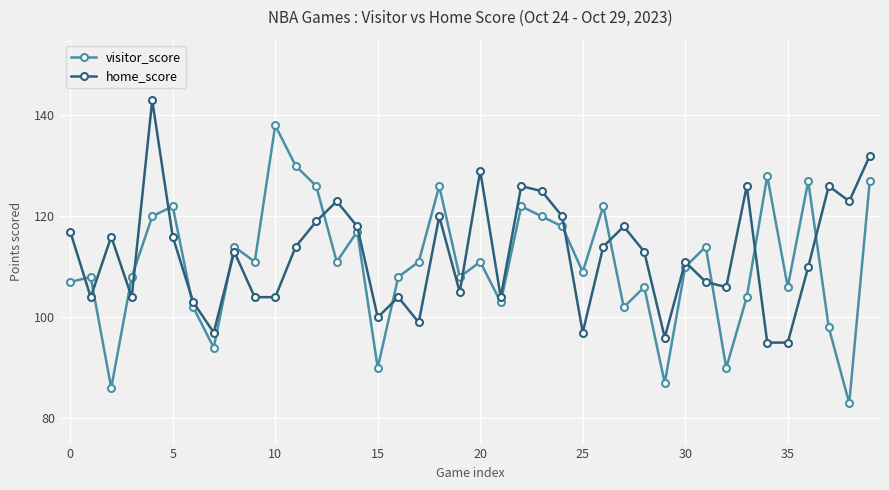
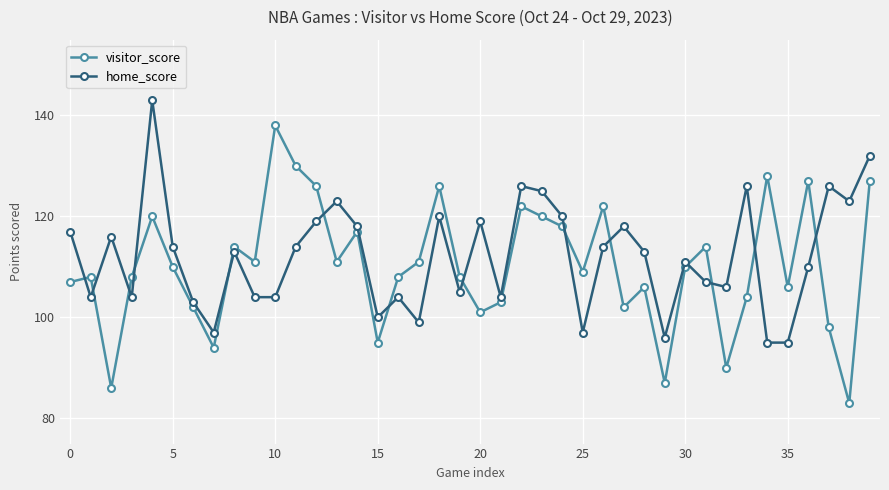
visitor_score, 5: 122 -> 110
home_score, 5: 116 -> 114
visitor_score, 15: 90 -> 95
visitor_score, 20: 111 -> 101
home_score, 20: 129 -> 119
